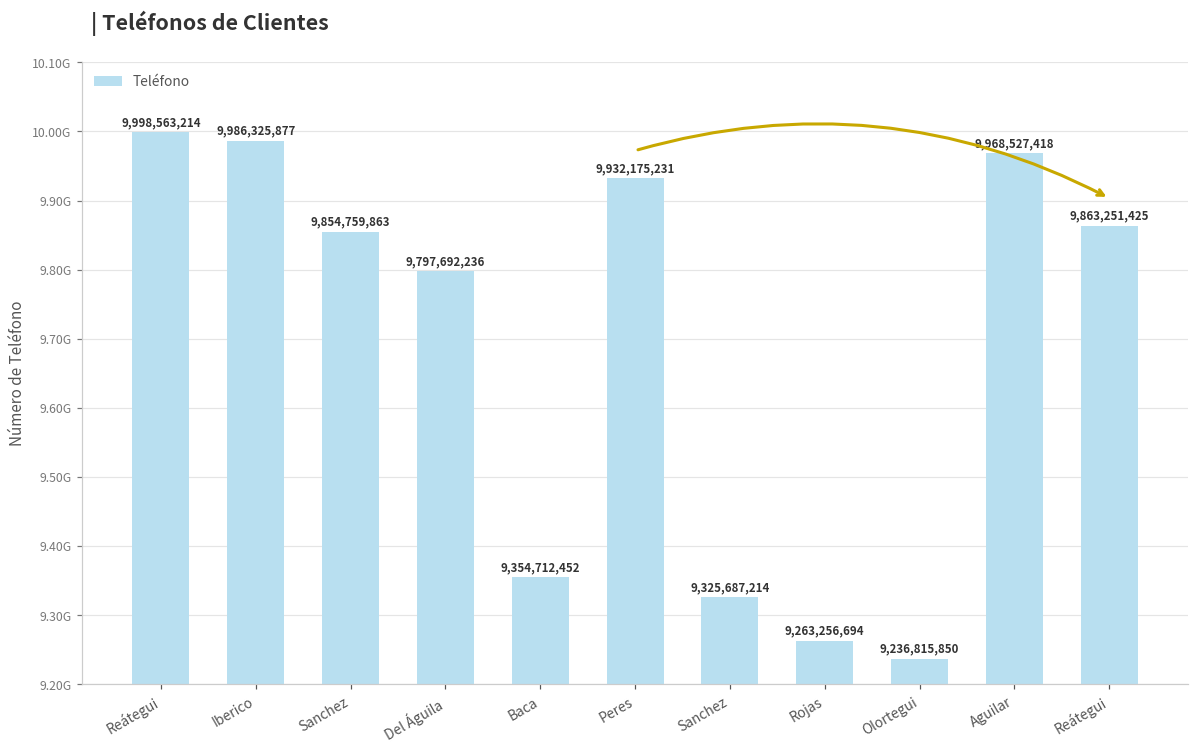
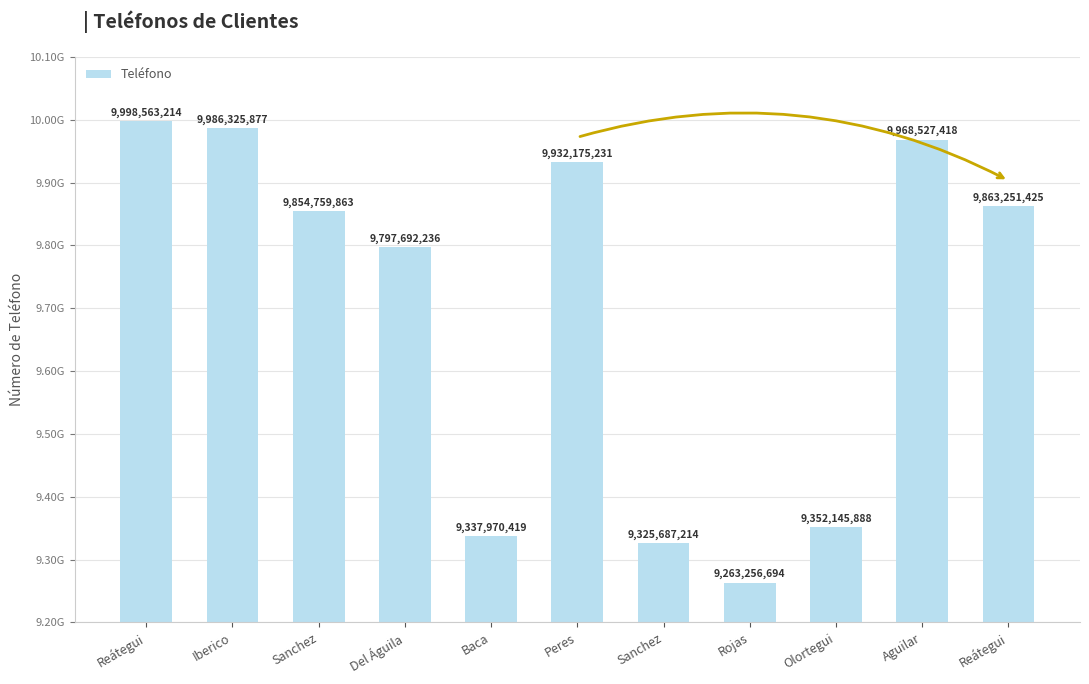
Baca: 9,354,712,452 -> 9,337,970,419
Olortegui: 9,236,815,850 -> 9,352,145,888
